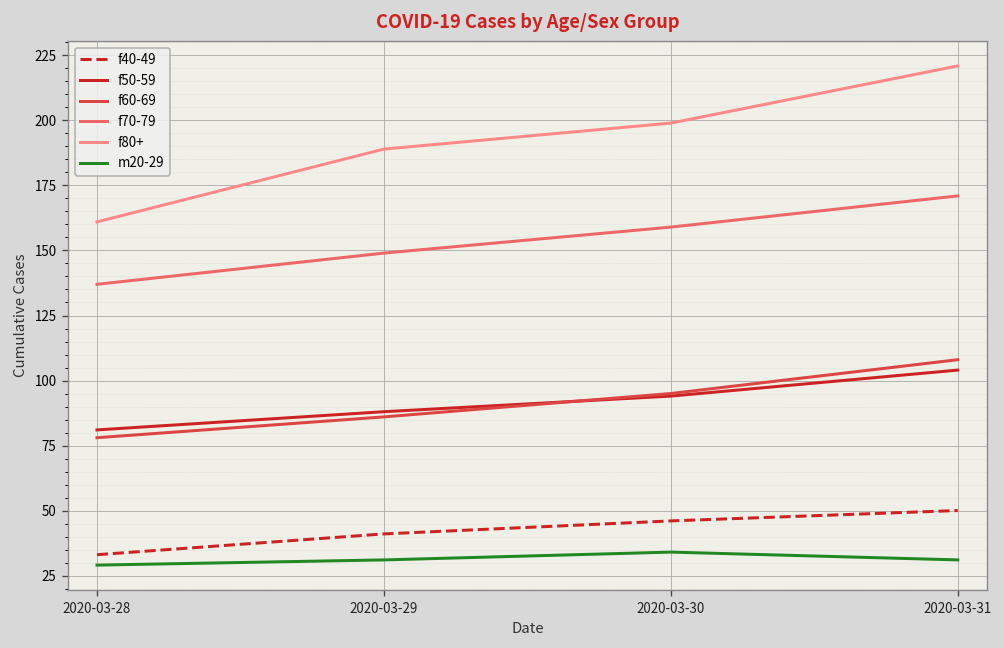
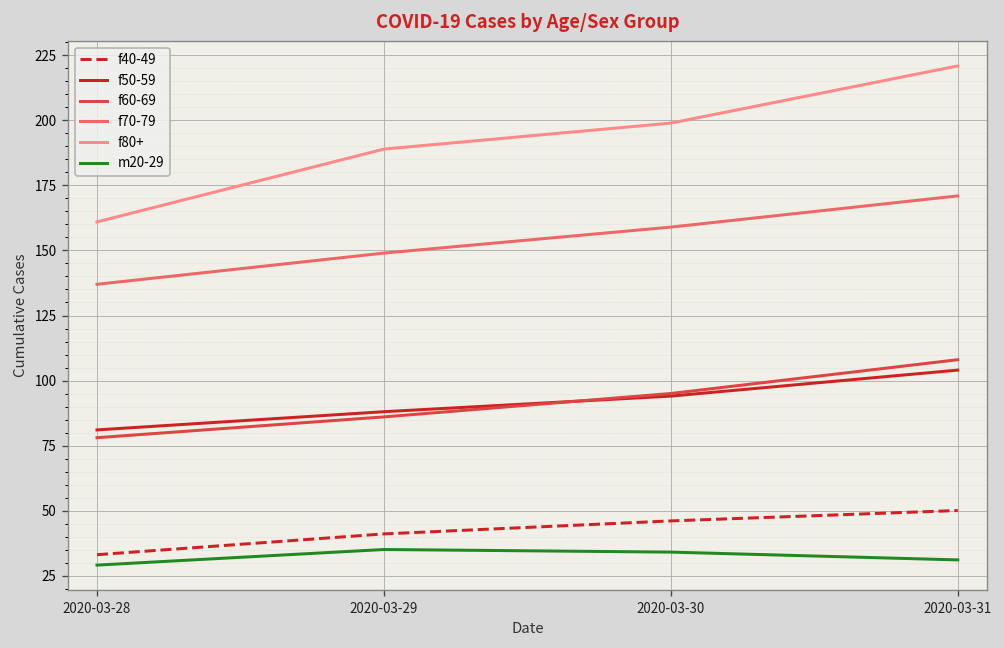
m20-29, 2020-03-29: 31 -> 35
